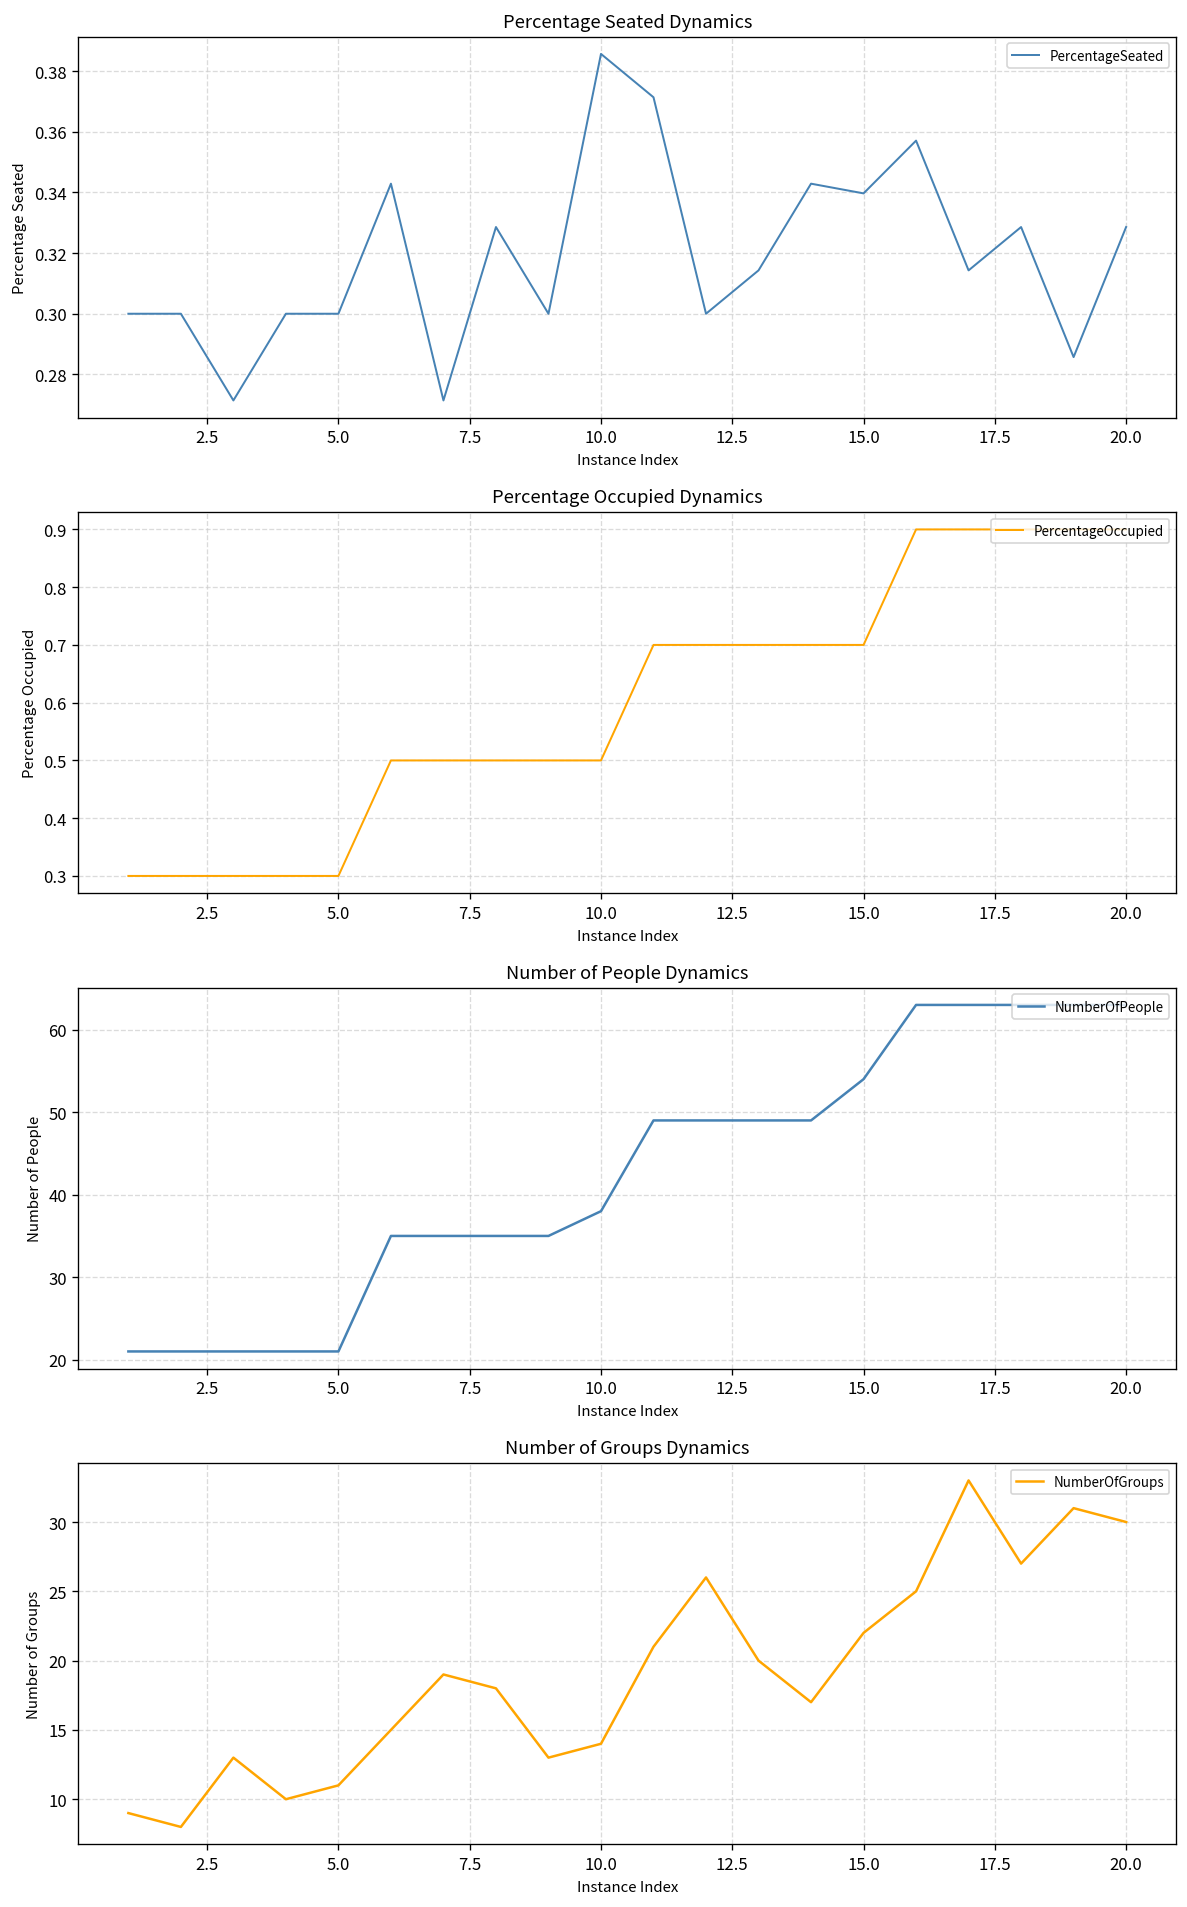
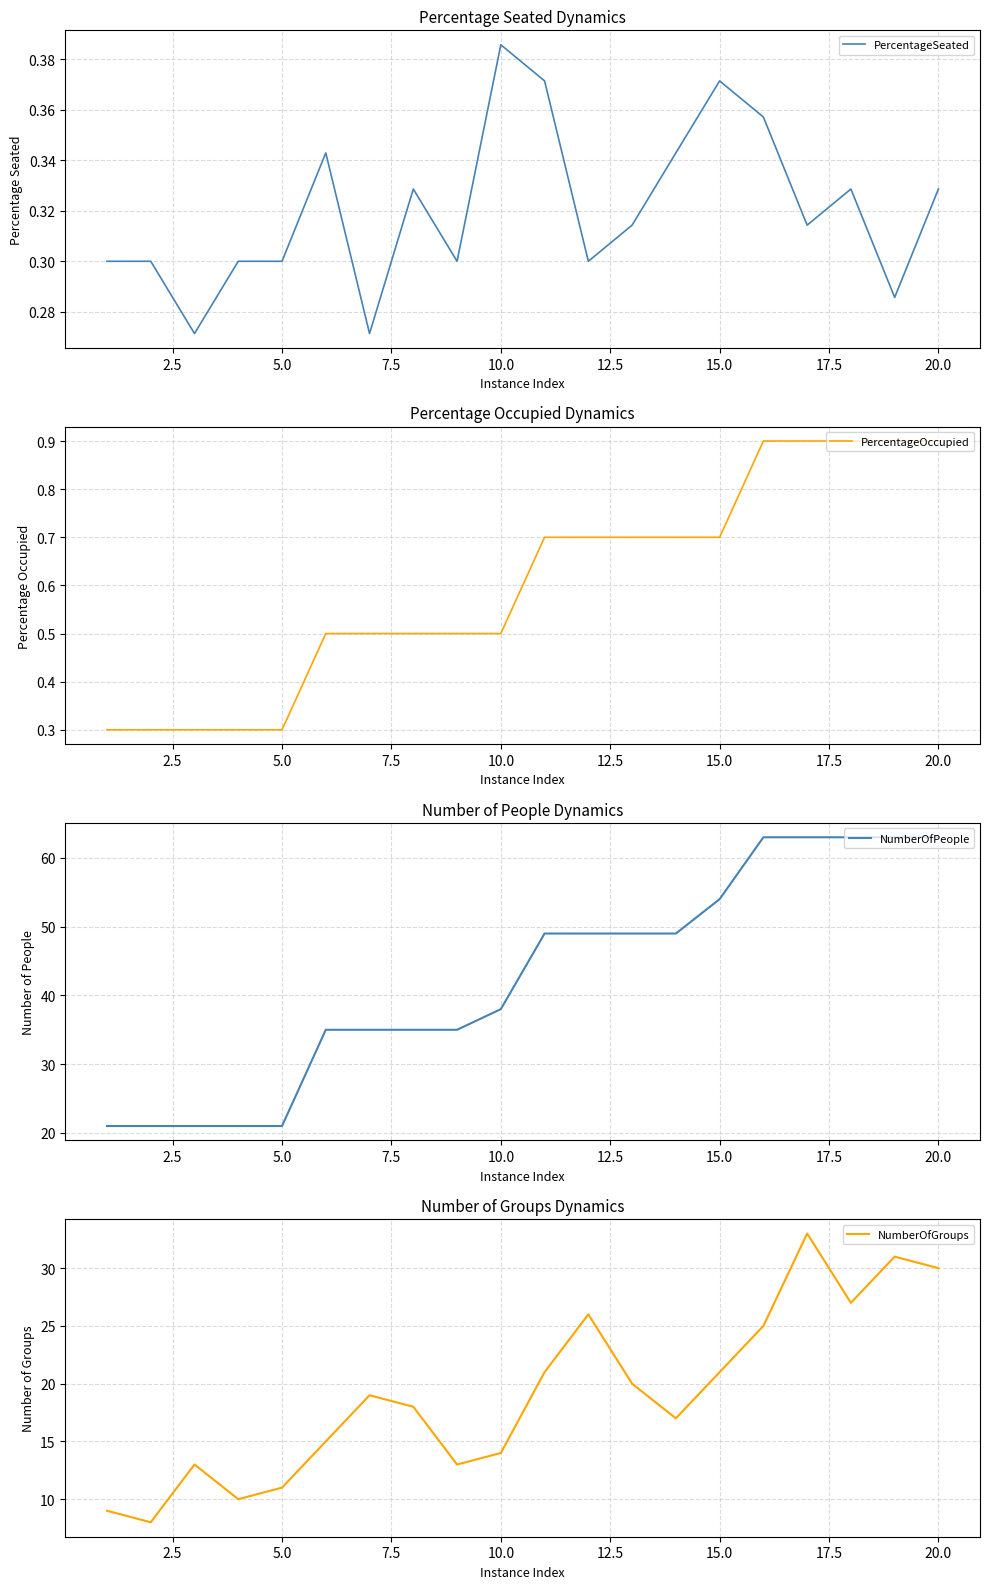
Percentage Seated Dynamics, 15.0: 0.340 -> 0.371
Number of Groups Dynamics, 15.0: 22 -> 21
